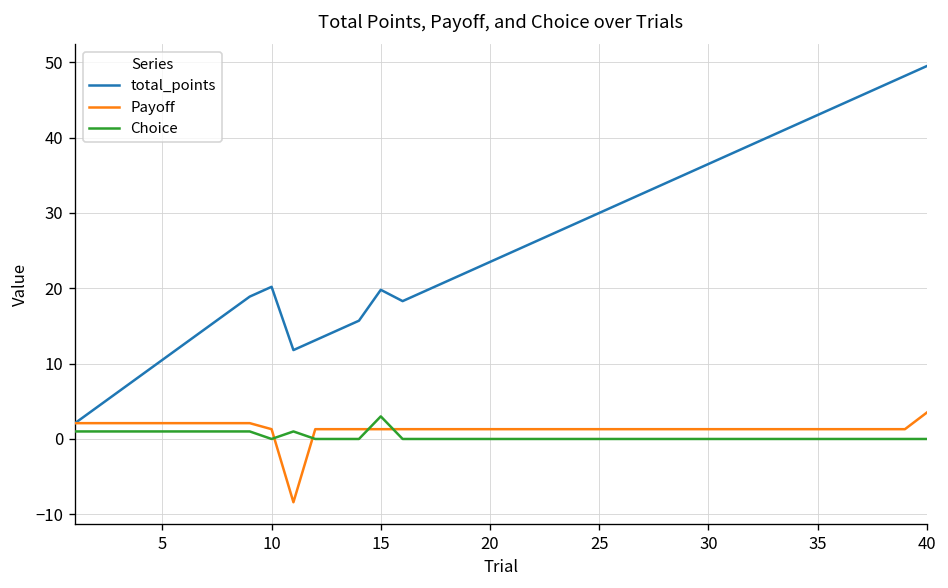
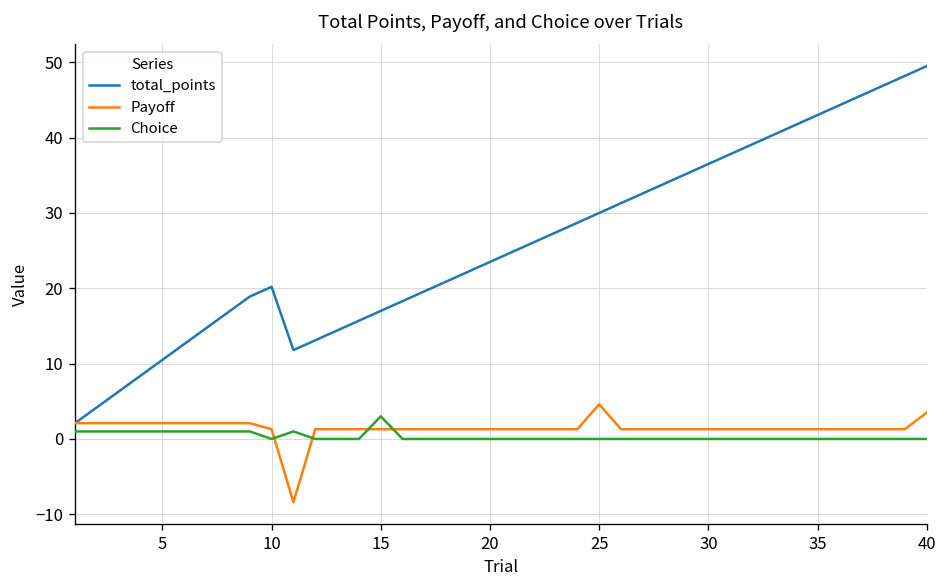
total_points, 15: 20 -> 17
Payoff, 25: 1 -> 5
